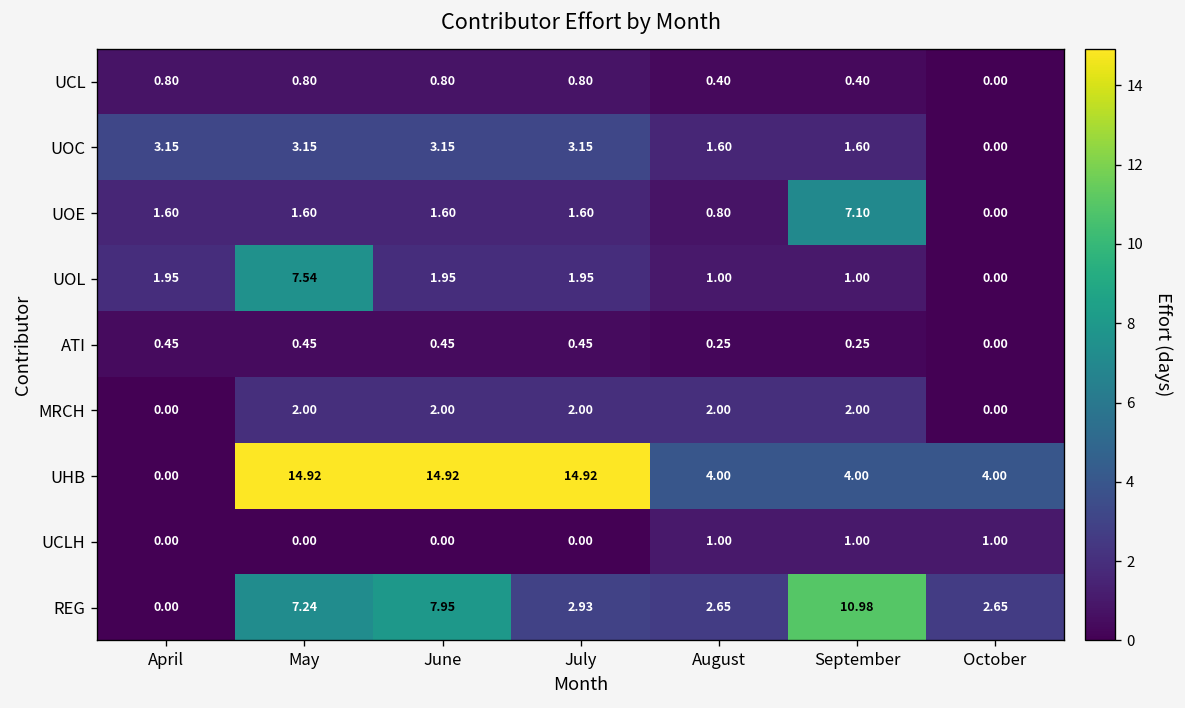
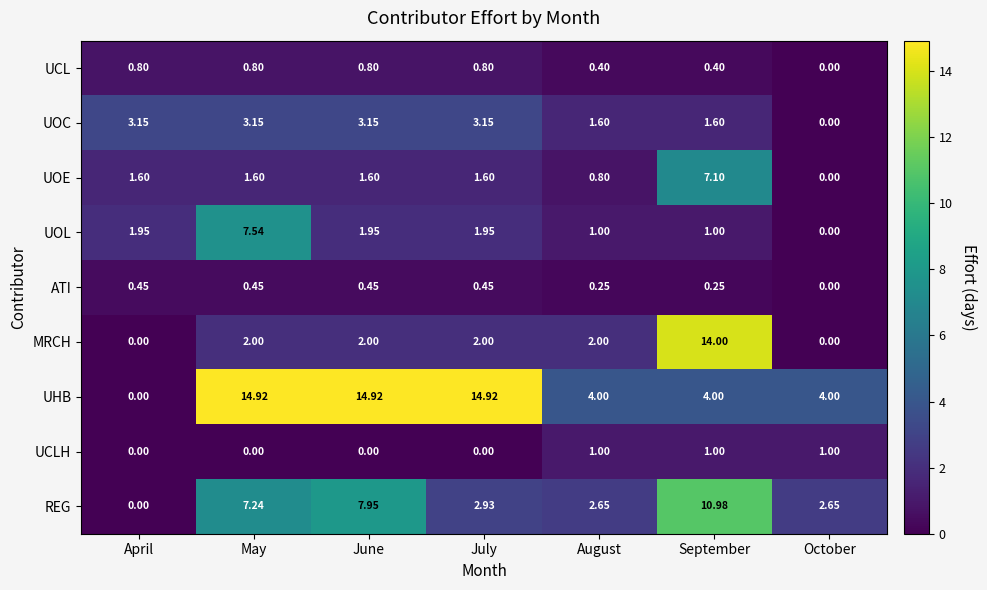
MRCH, September: 2.00 -> 14.00
